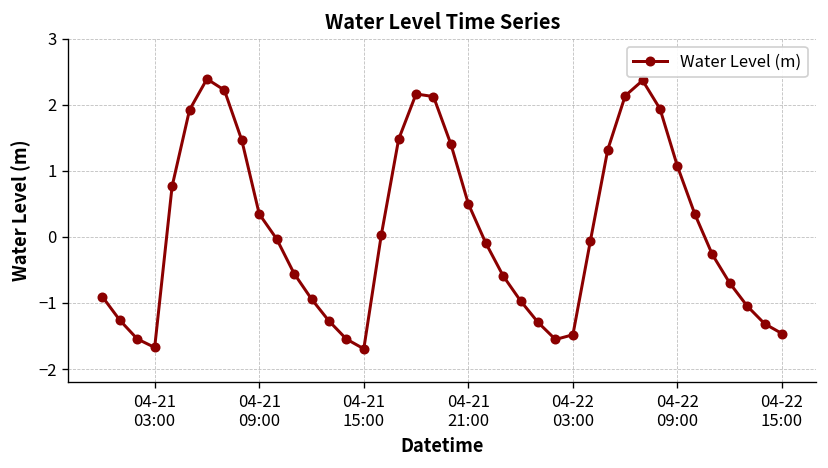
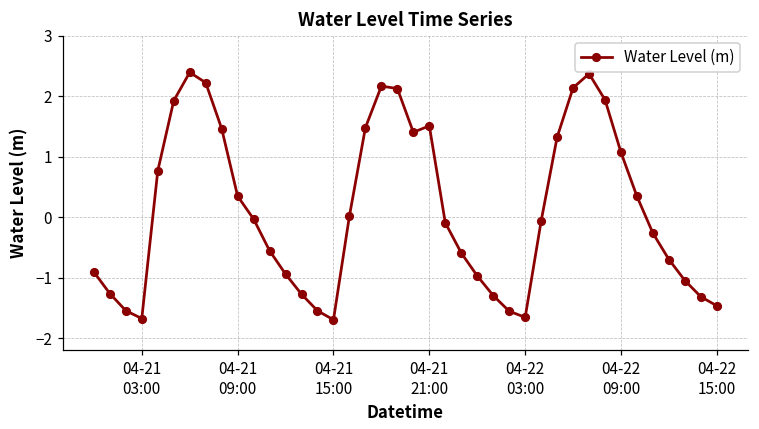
04-21 21:00: 0.5 -> 1.5
04-22 03:00: -1.5 -> -1.7
